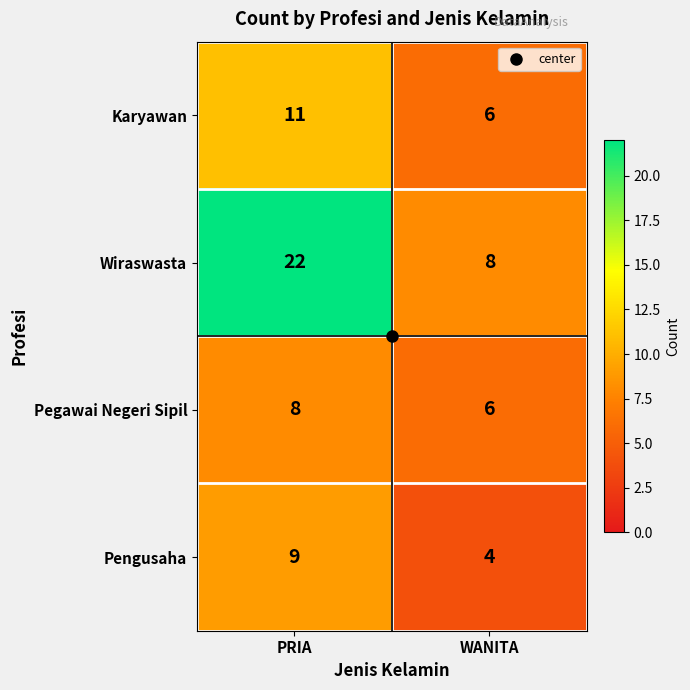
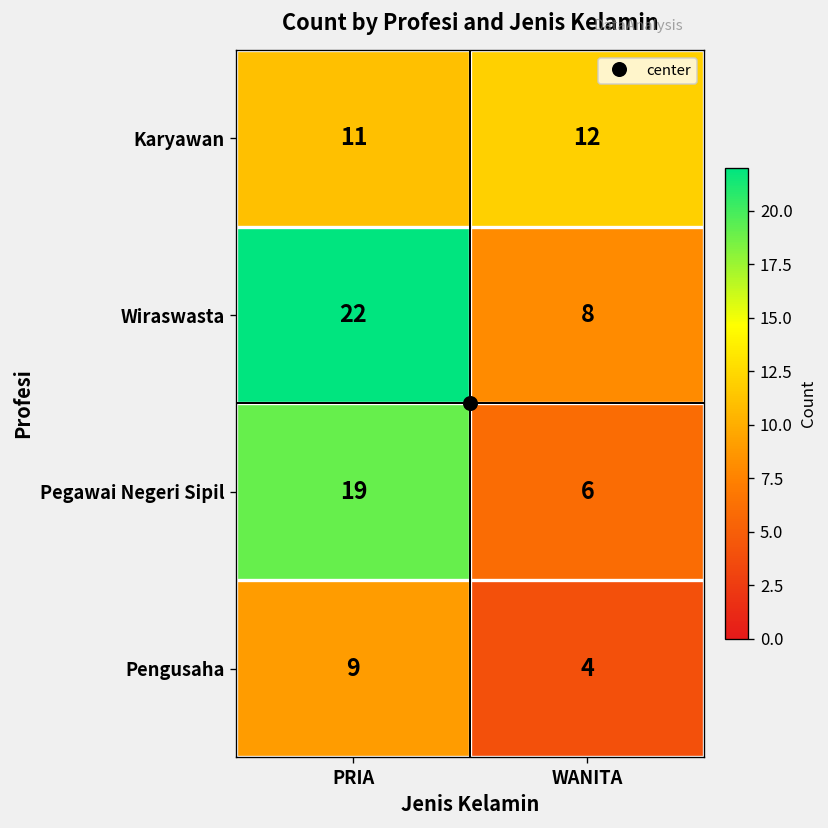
Karyawan, WANITA: 6 -> 12
Pegawai Negeri Sipil, PRIA: 8 -> 19
